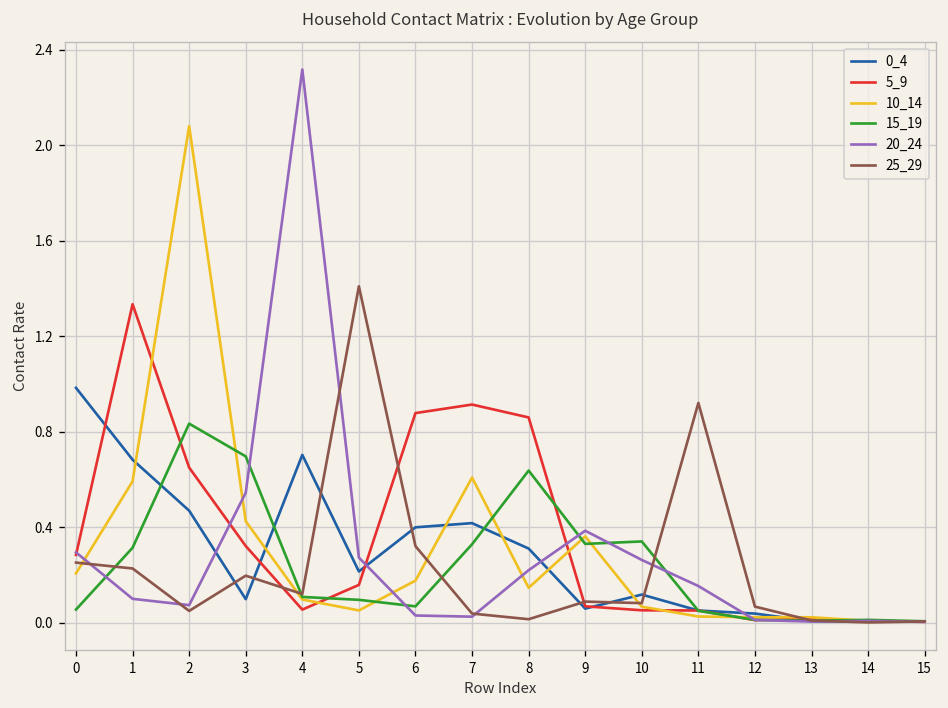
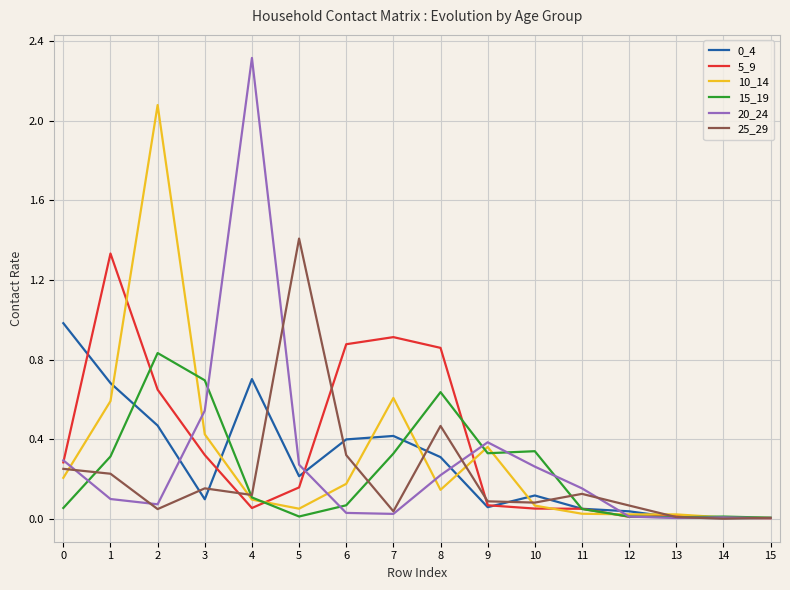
25_29, 3: 0.20 -> 0.15
15_19, 5: 0.10 -> 0.01
25_29, 8: 0.01 -> 0.47
25_29, 11: 0.92 -> 0.13
